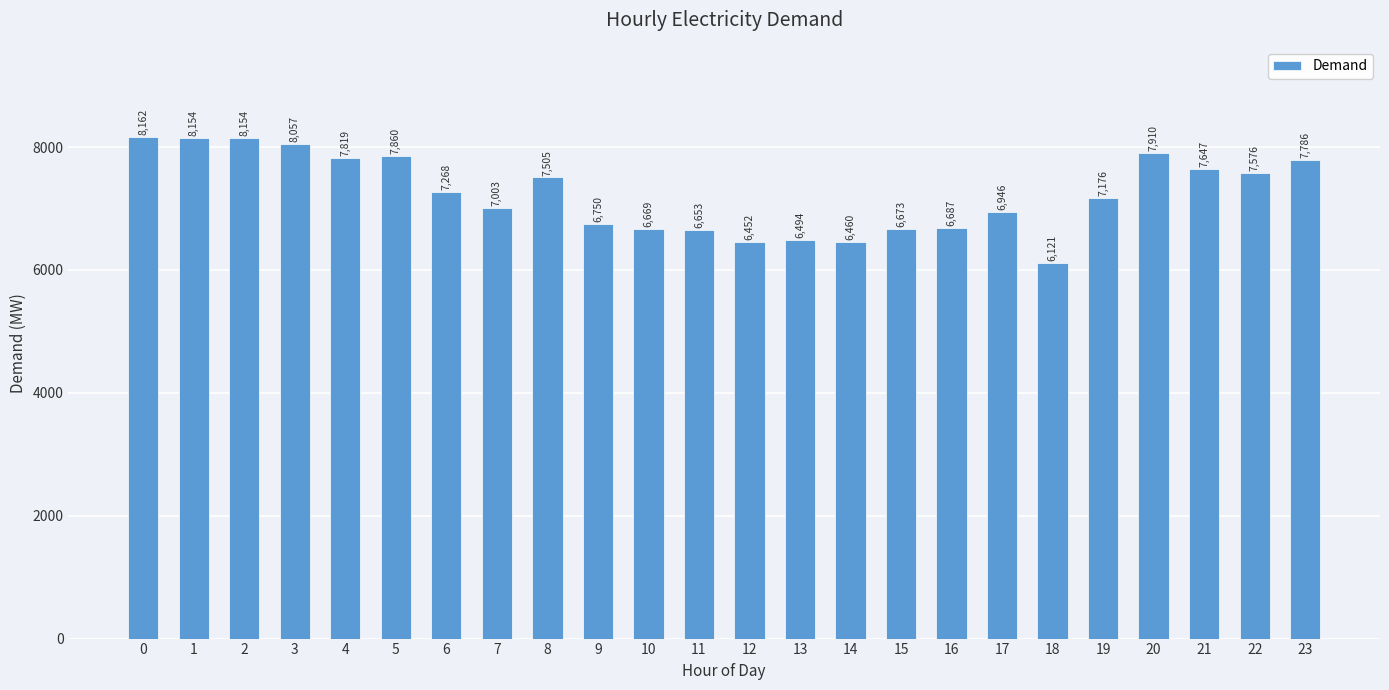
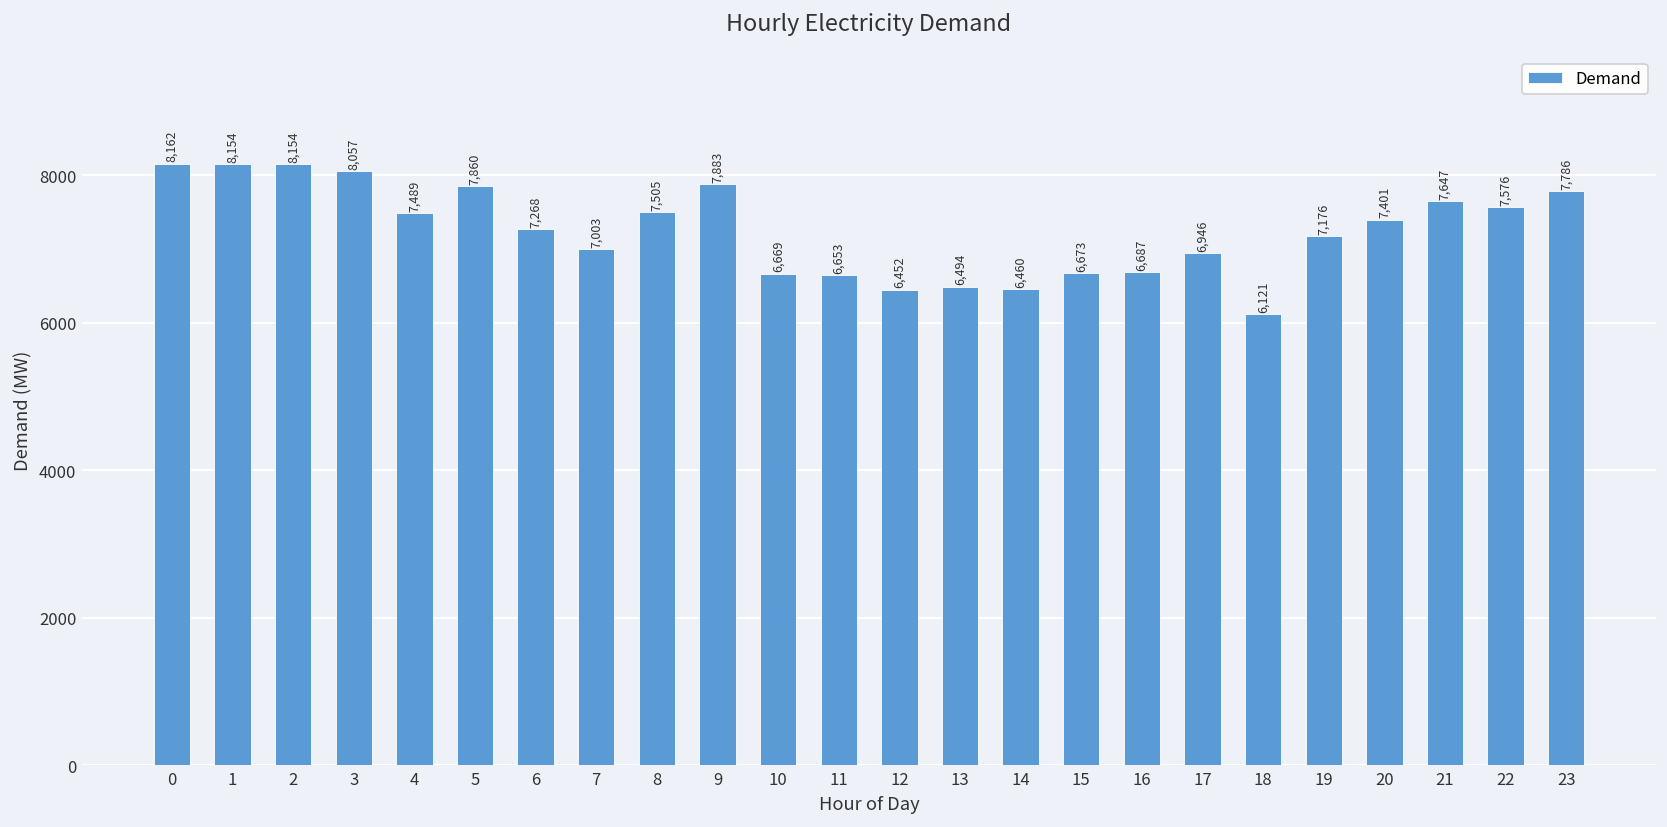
4: 7,819 -> 7,489
9: 6,750 -> 7,883
20: 7,910 -> 7,401
